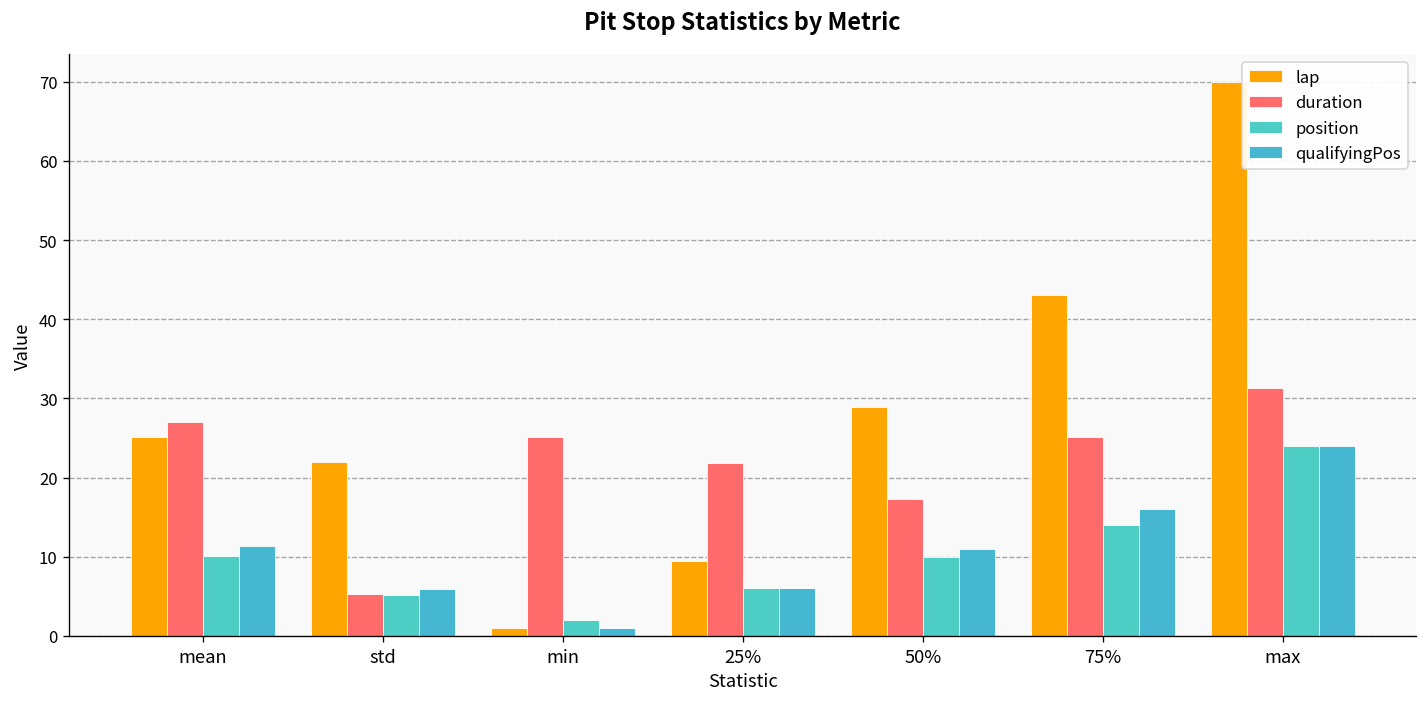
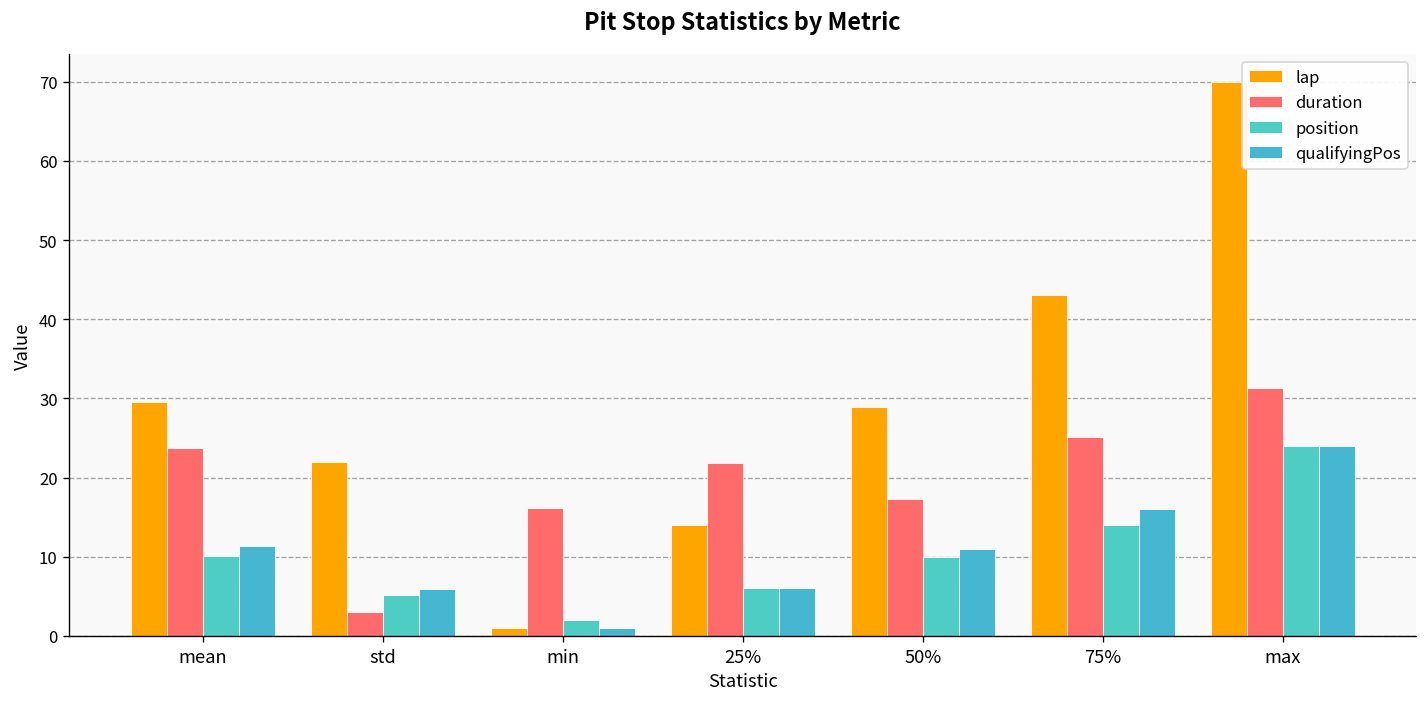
lap, mean: 25 -> 30
duration, mean: 27 -> 24
duration, std: 5 -> 3
duration, min: 25 -> 16
lap, 25%: 10 -> 14
